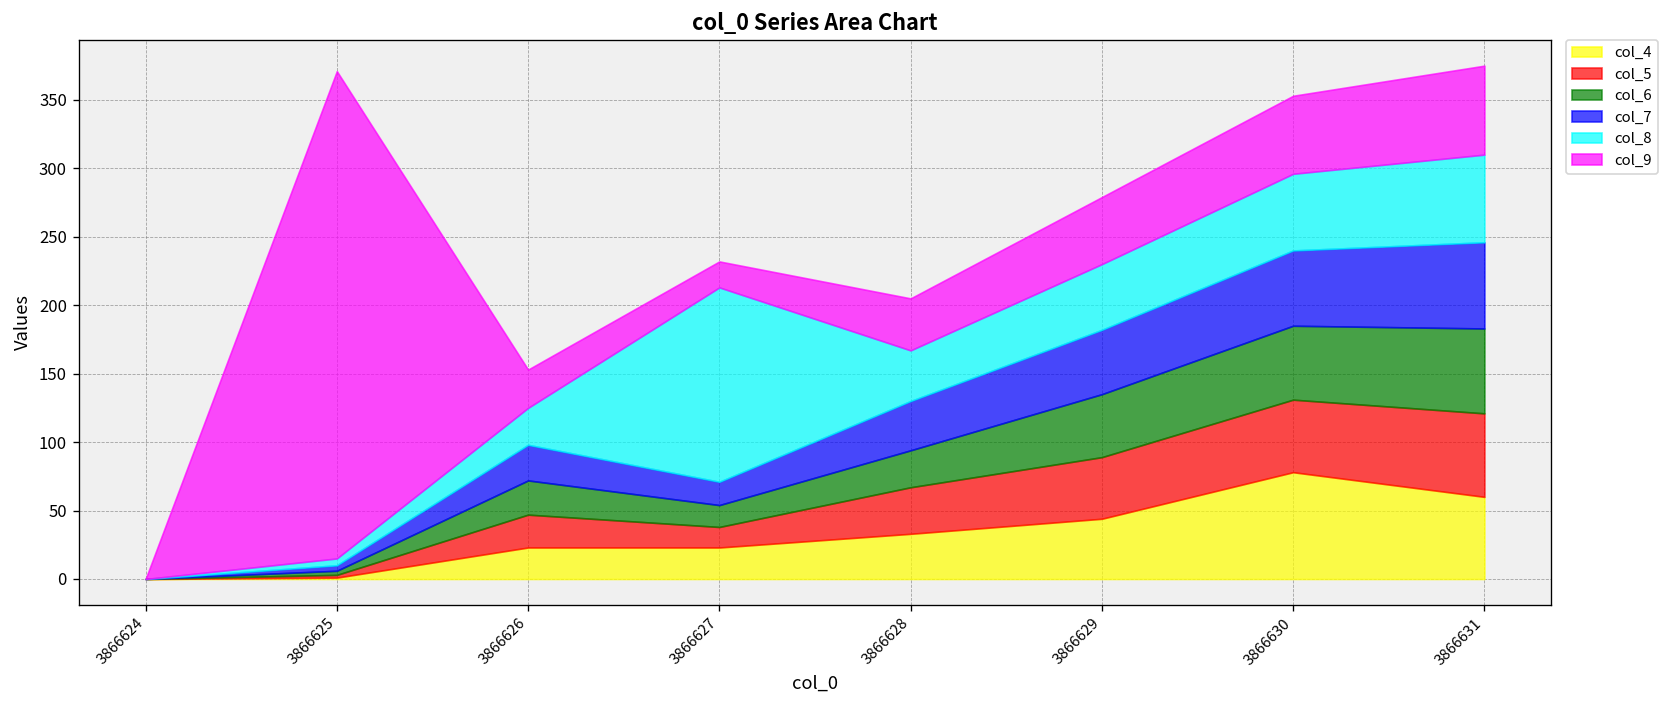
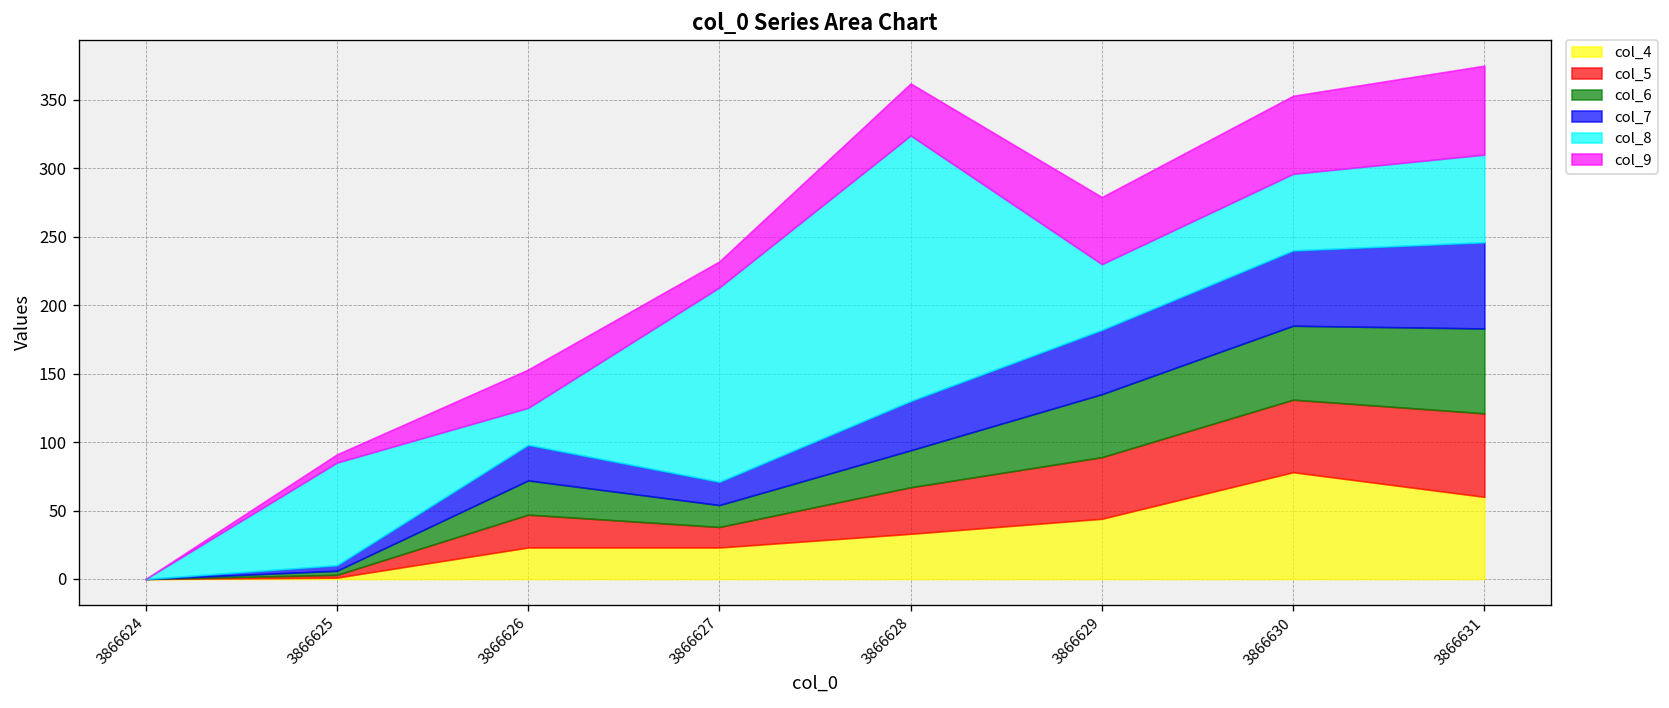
col_8, 3866625: 5 -> 75
col_9, 3866625: 356 -> 6
col_8, 3866628: 37 -> 194
